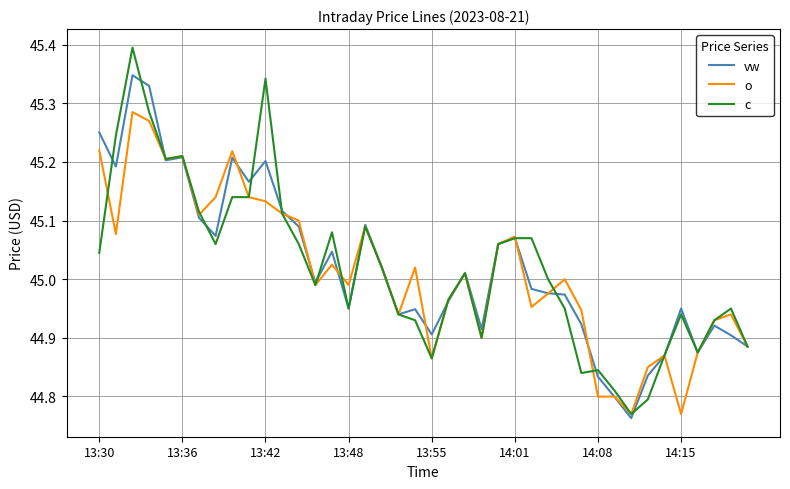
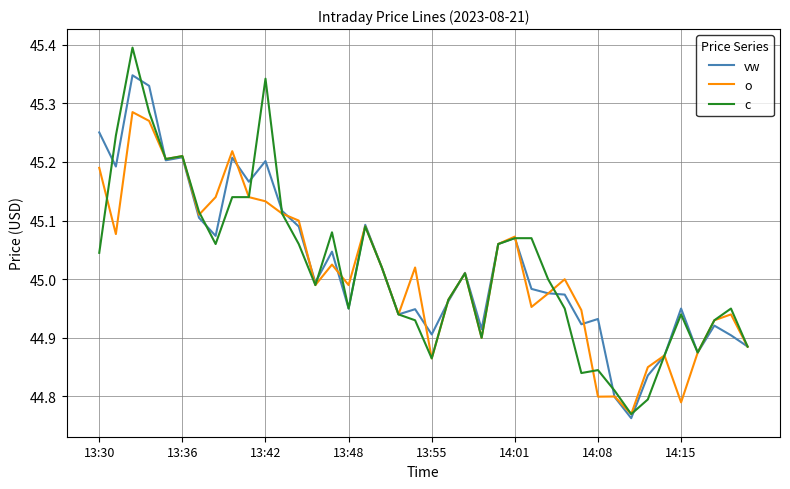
o, 13:30: 45.22 -> 45.19
vw, 14:08: 44.83 -> 44.93
o, 14:15: 44.77 -> 44.79
